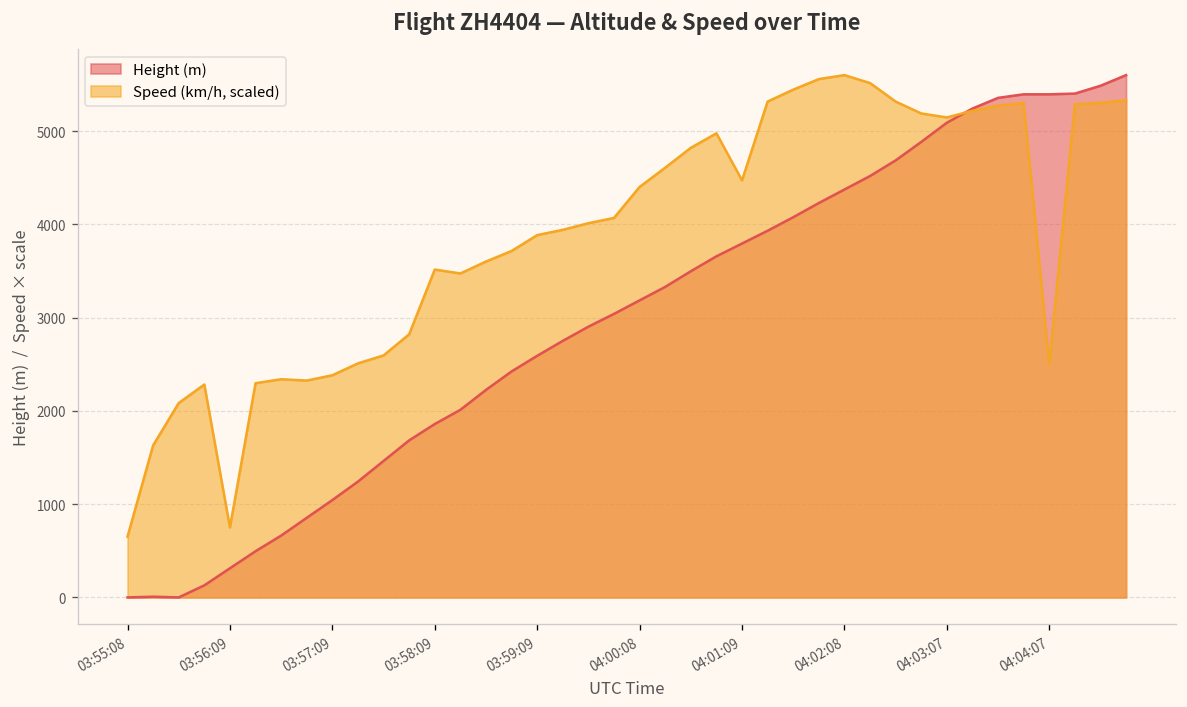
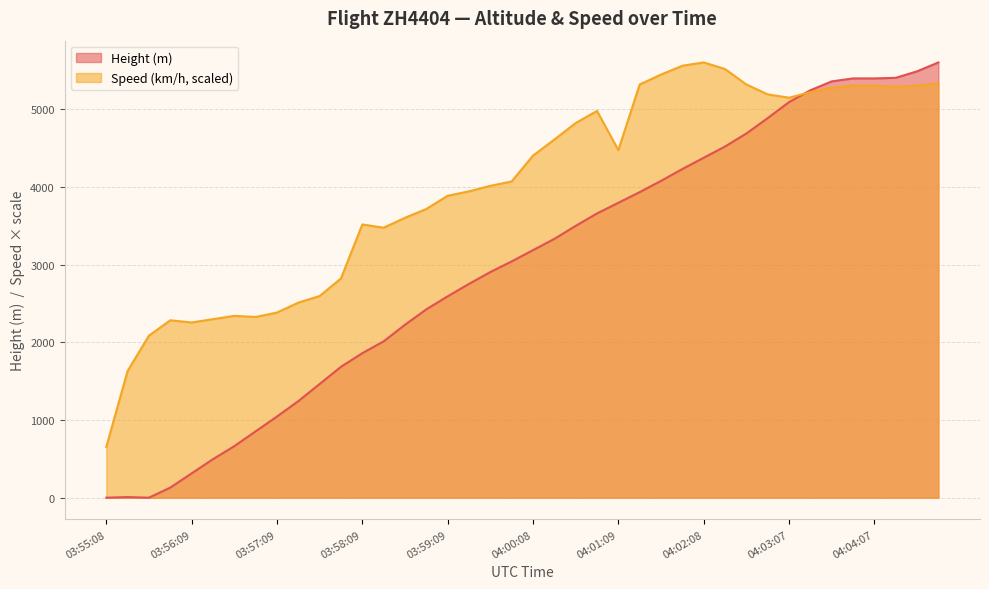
Speed (km/h, scaled), 03:56:09: 800 -> 2300
Speed (km/h, scaled), 04:04:07: 2500 -> 5300
